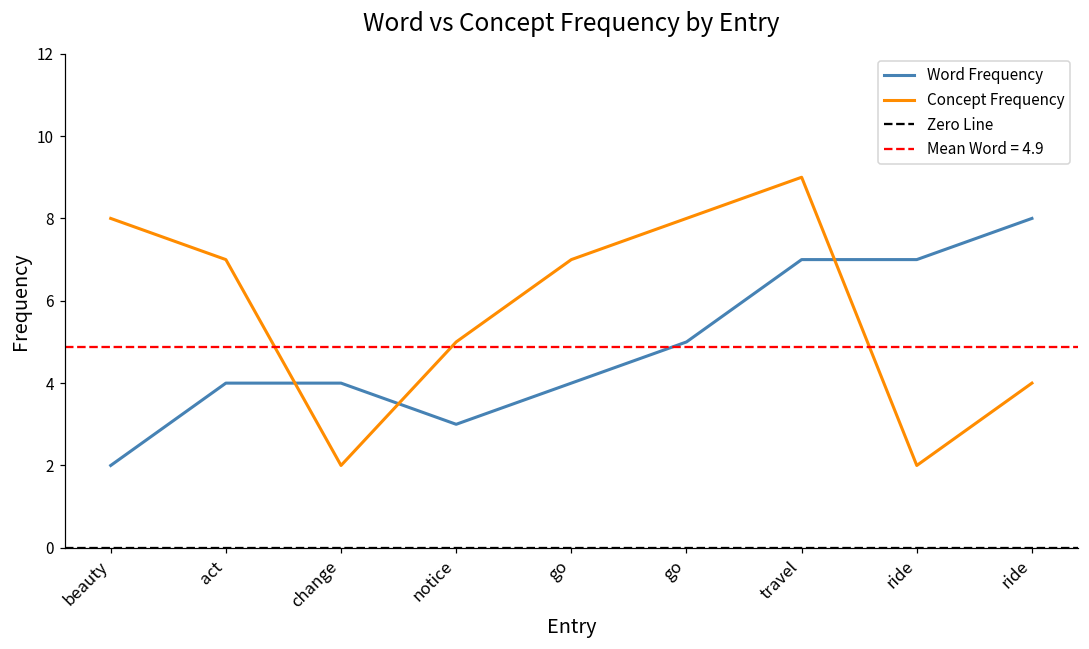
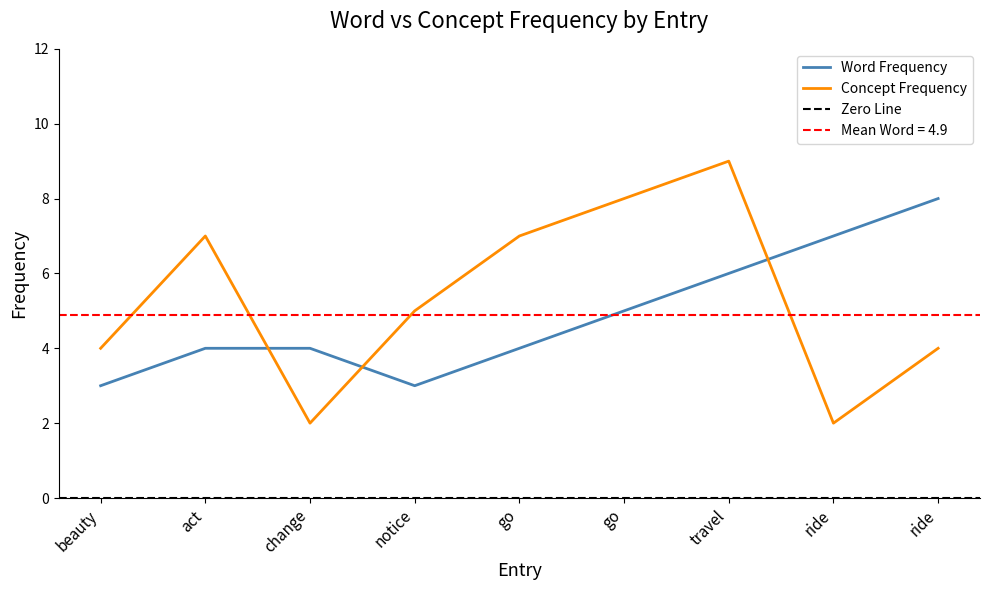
Word Frequency, beauty: 2 -> 3
Concept Frequency, beauty: 8 -> 4
Word Frequency, travel: 7 -> 6
